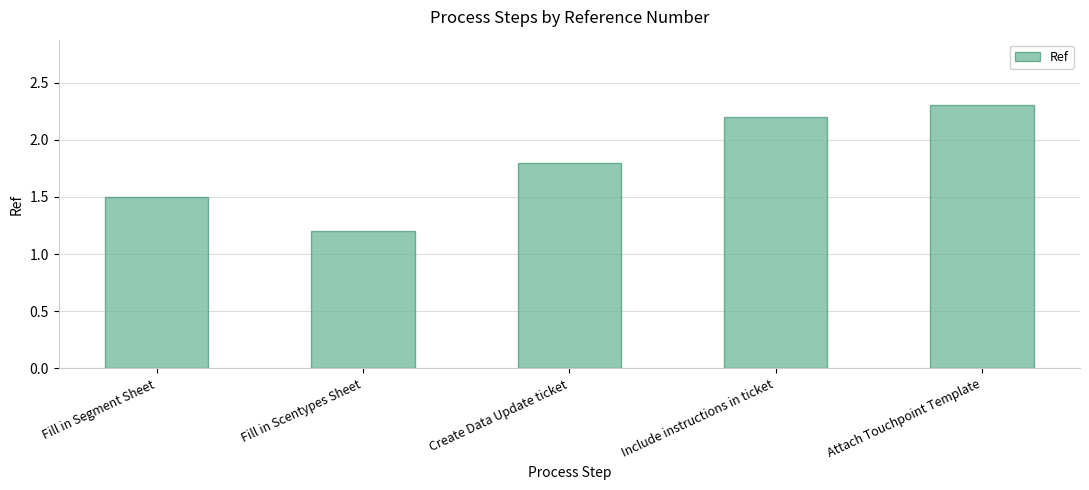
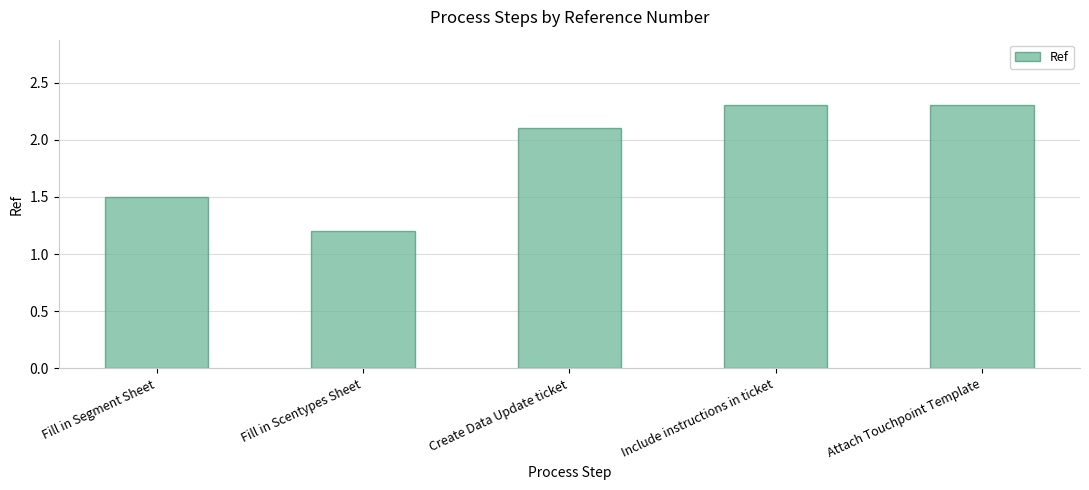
Create Data Update ticket: 1.8 -> 2.1
Include instructions in ticket: 2.2 -> 2.3
